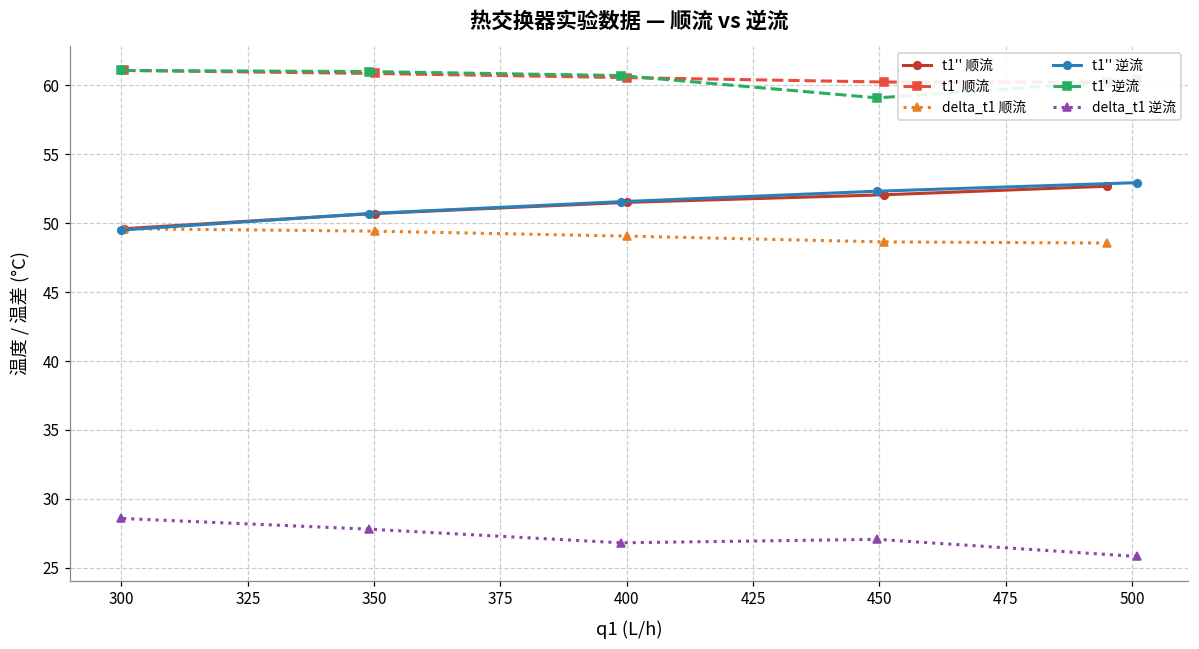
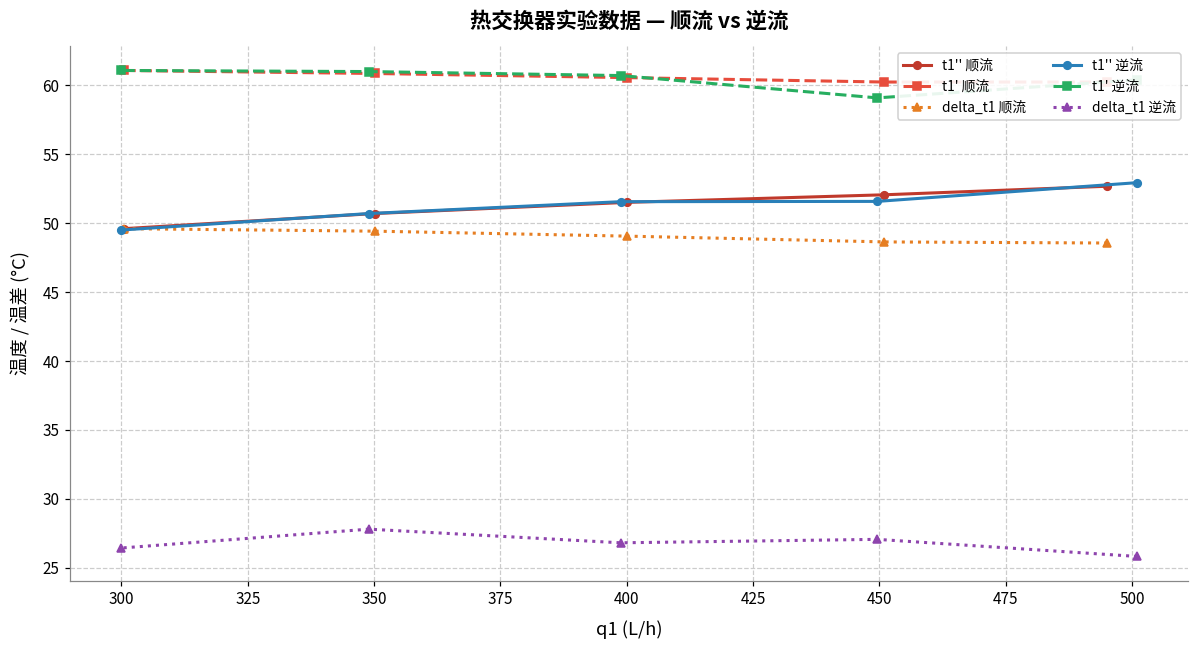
delta_t1 逆流, 300: 28.6 -> 26.4
t1'' 逆流, 450: 52.3 -> 51.6
